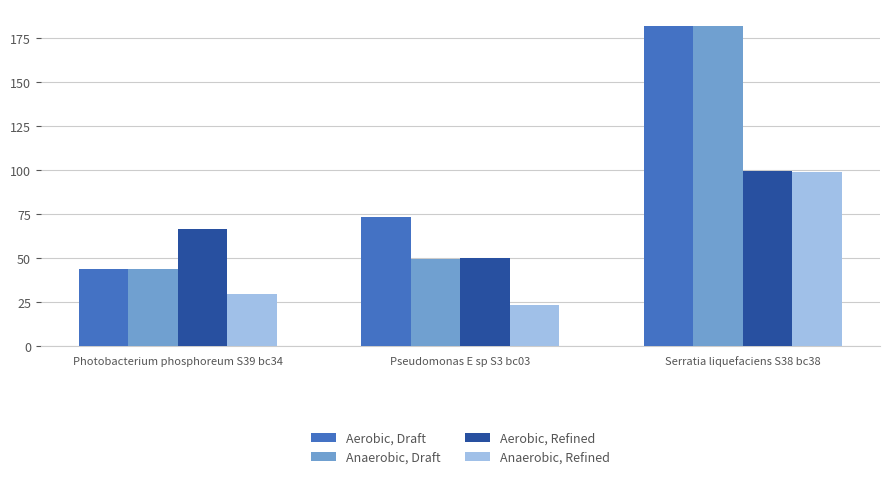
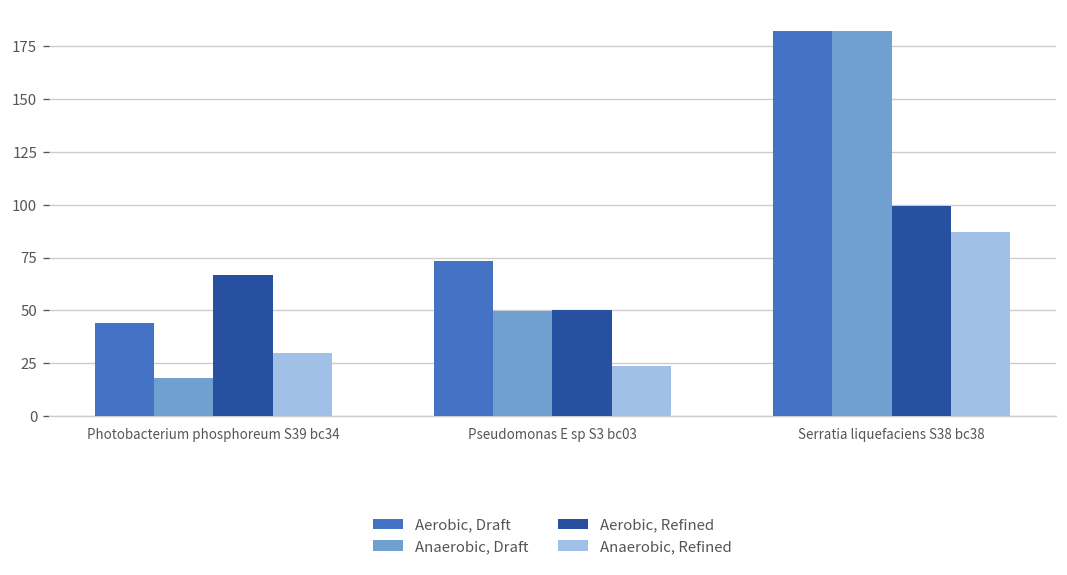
Anaerobic, Draft, Photobacterium phosphoreum S39 bc34: 44 -> 18
Anaerobic, Refined, Serratia liquefaciens S38 bc38: 99 -> 87
